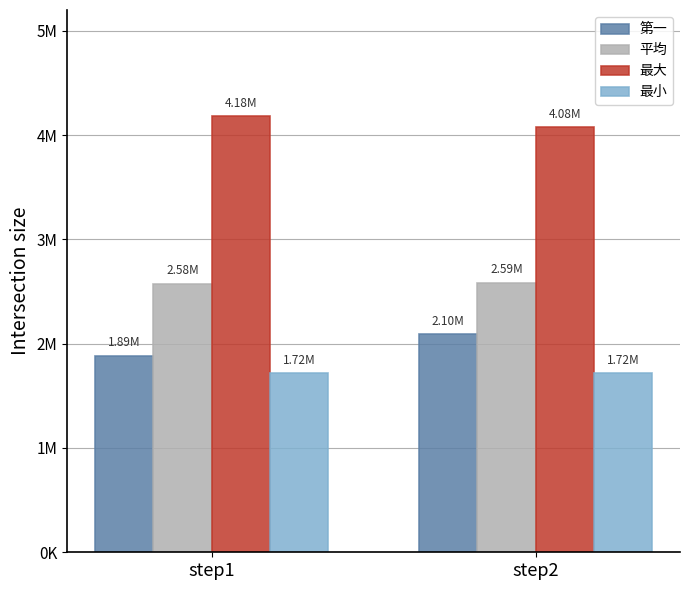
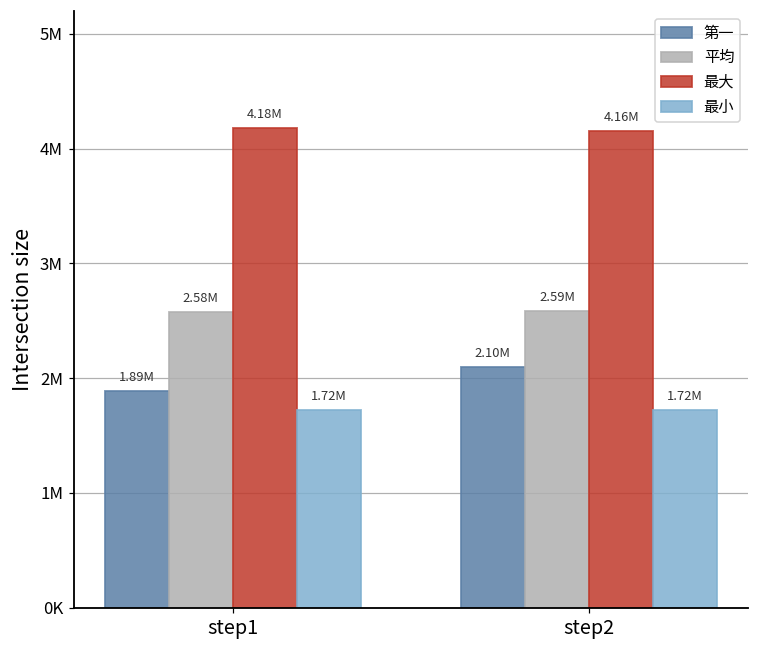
最大, step2: 4.08M -> 4.16M
